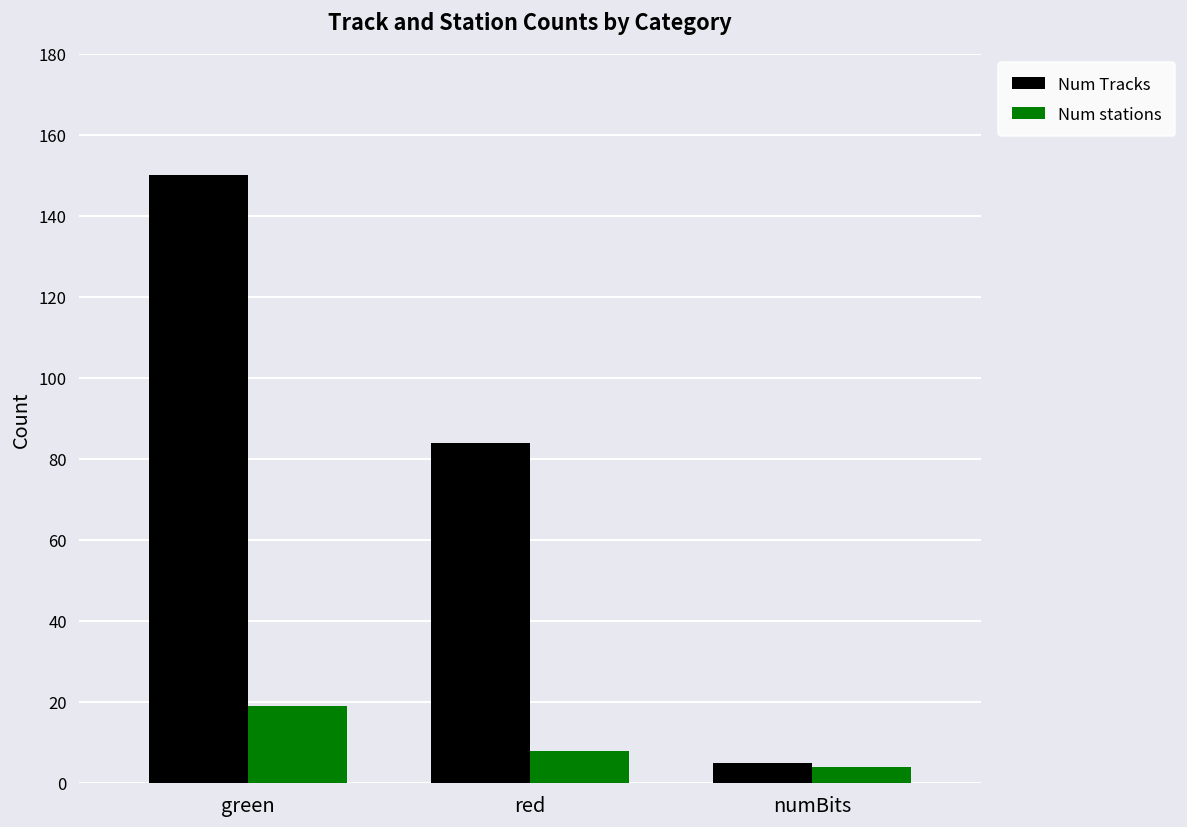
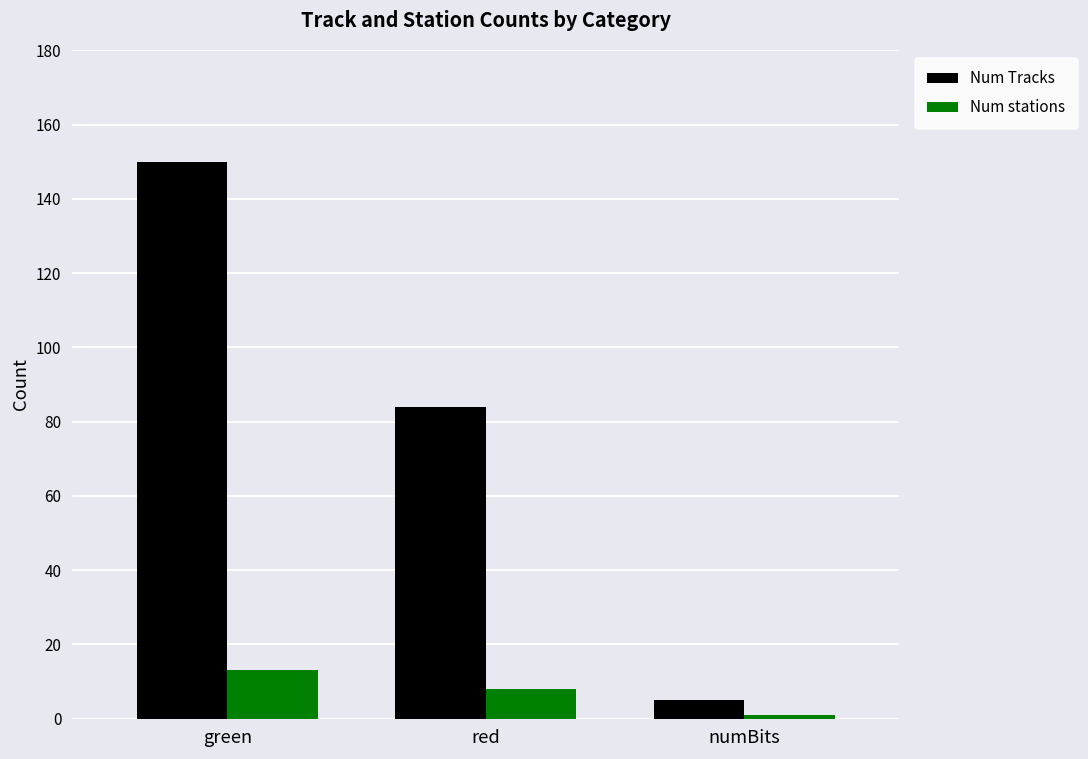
Num stations, green: 19 -> 13
Num stations, numBits: 4 -> 1
